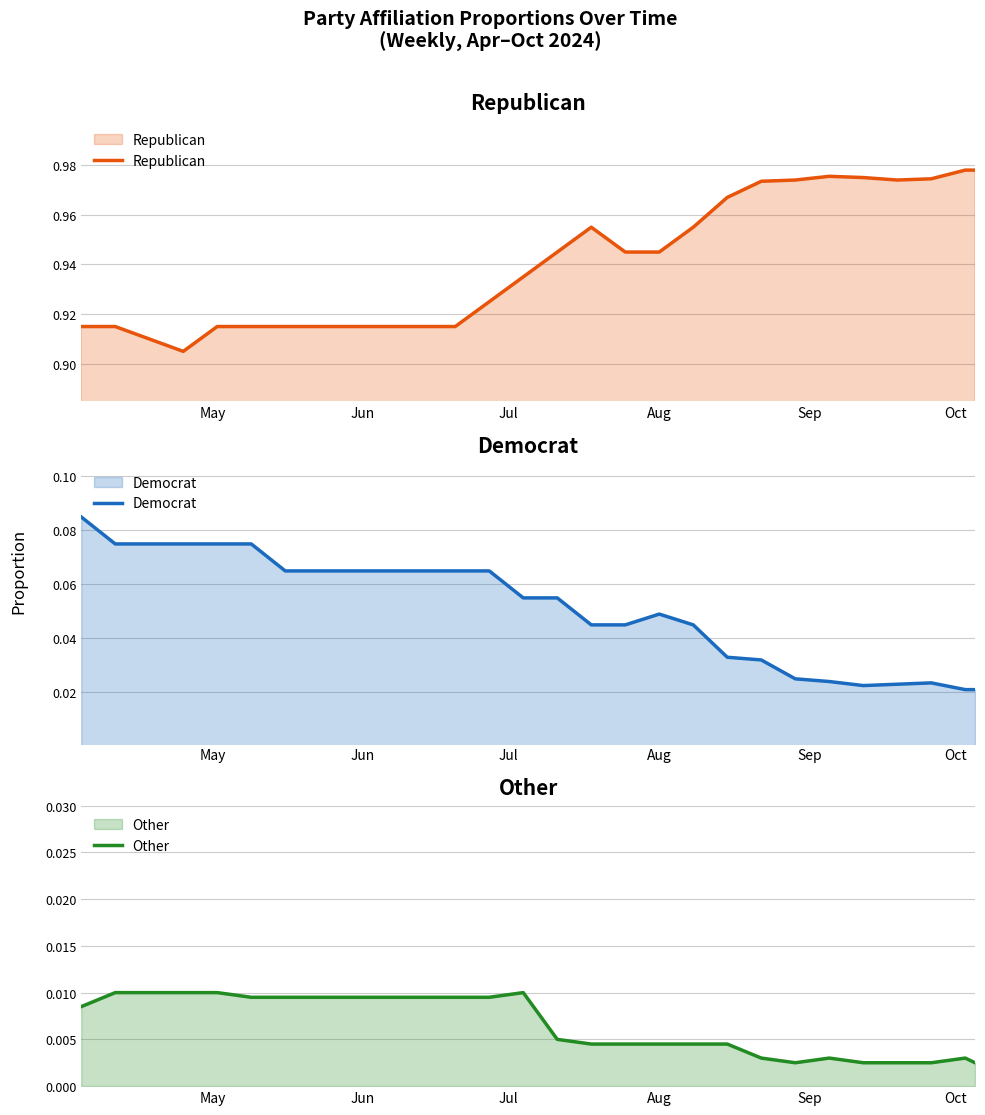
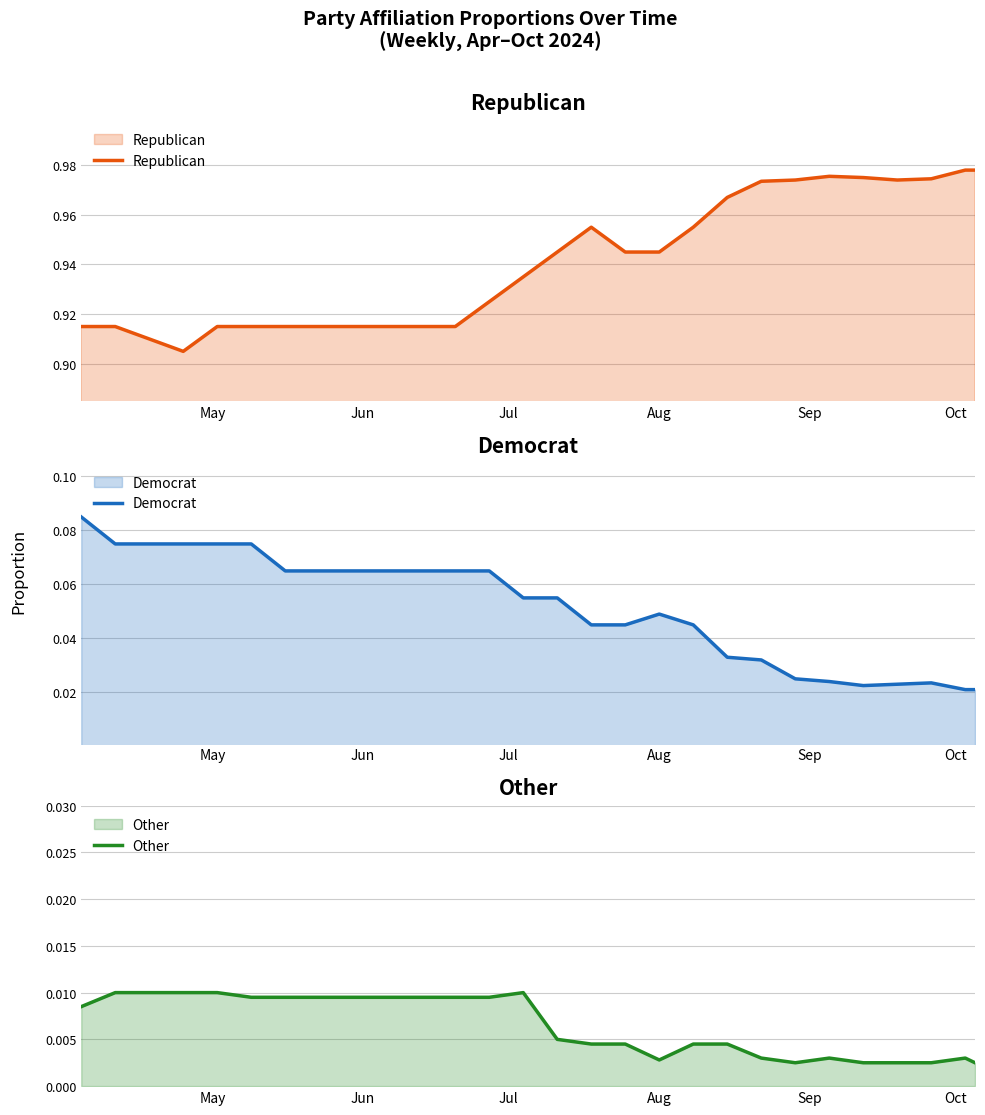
Other, Aug: 0.005 -> 0.003
